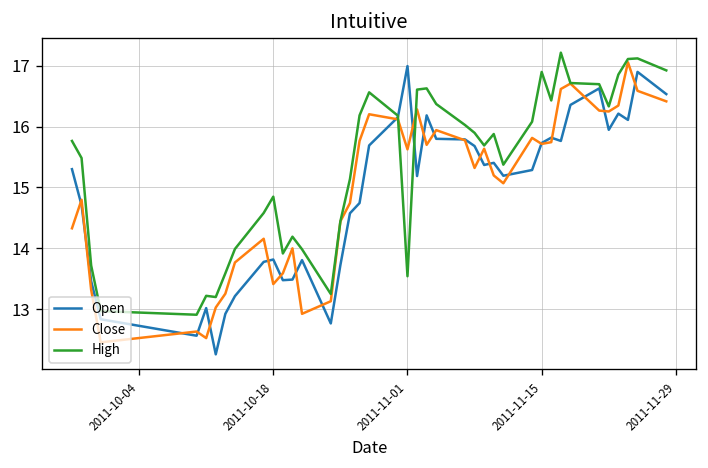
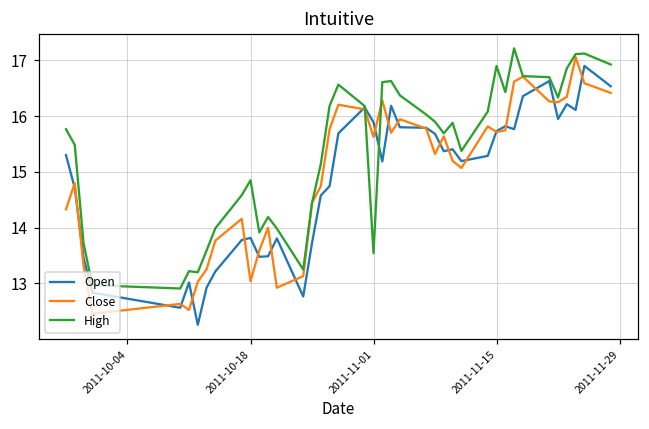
Close, 2011-10-18: 13.4 -> 13.0
Open, 2011-11-01: 17.0 -> 15.9
